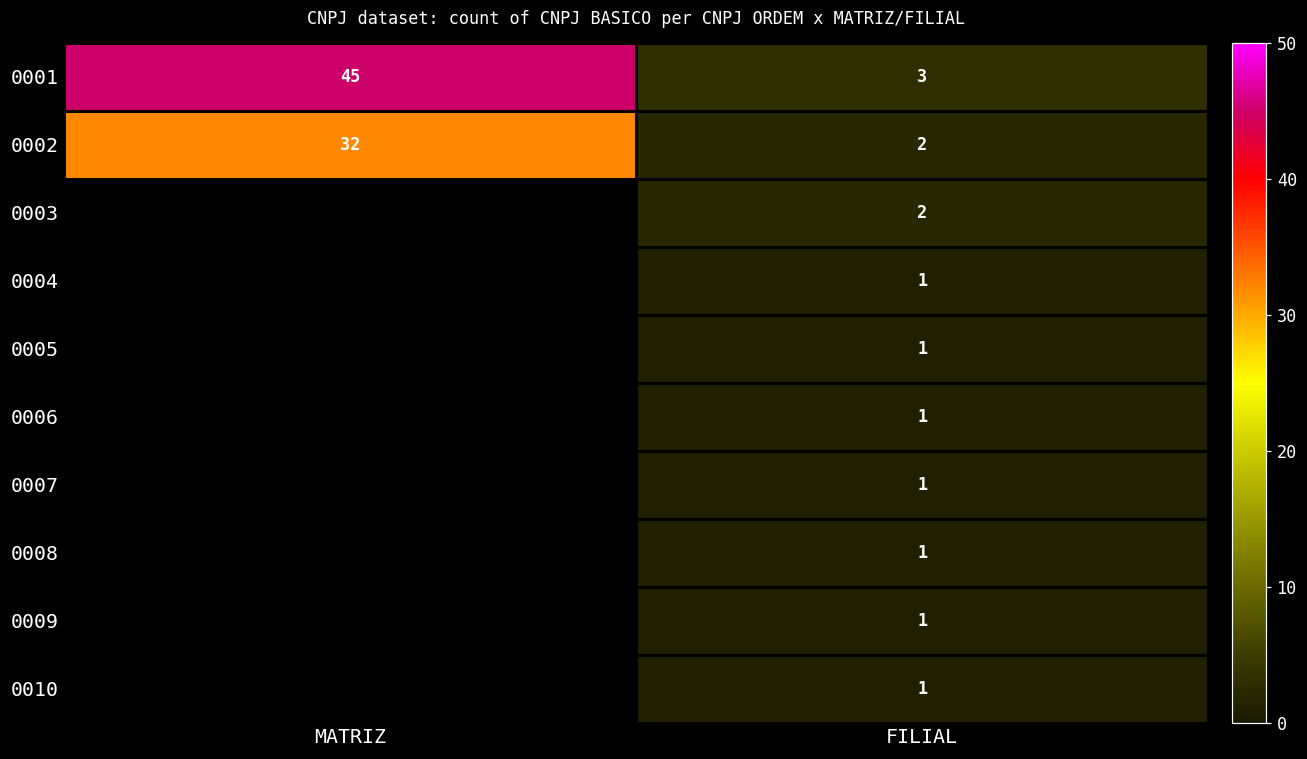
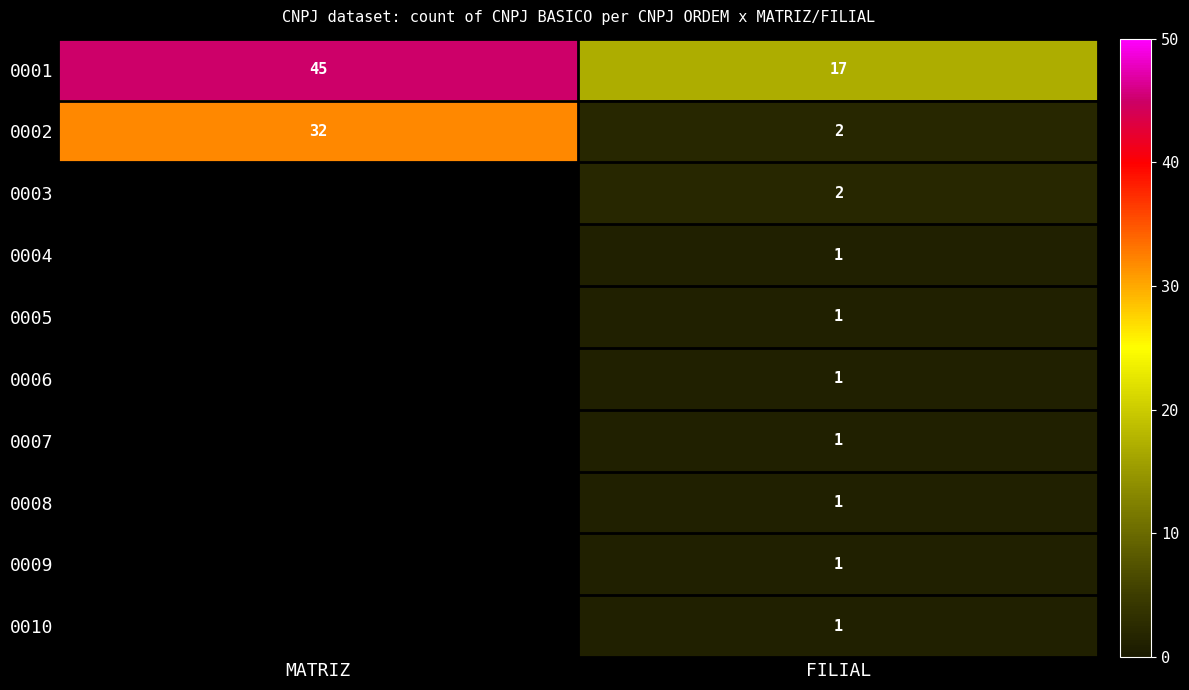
0001, FILIAL: 3 -> 17
